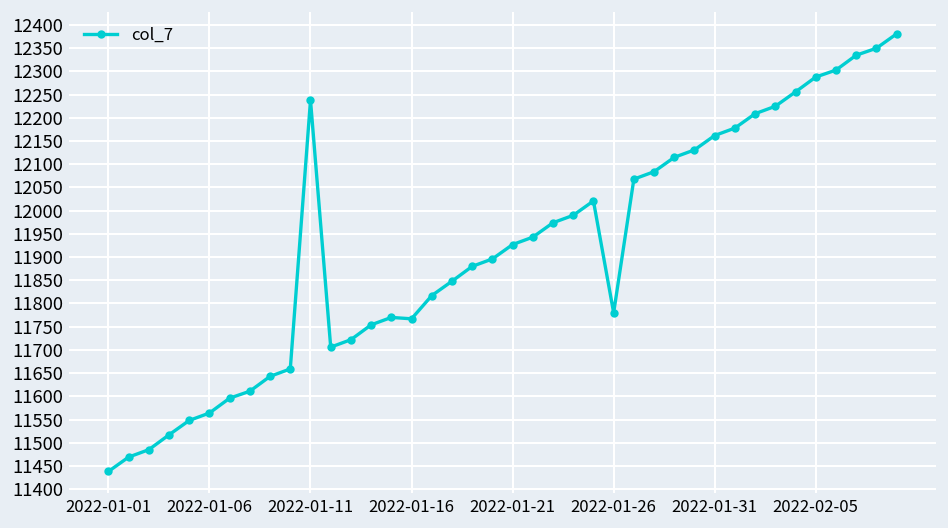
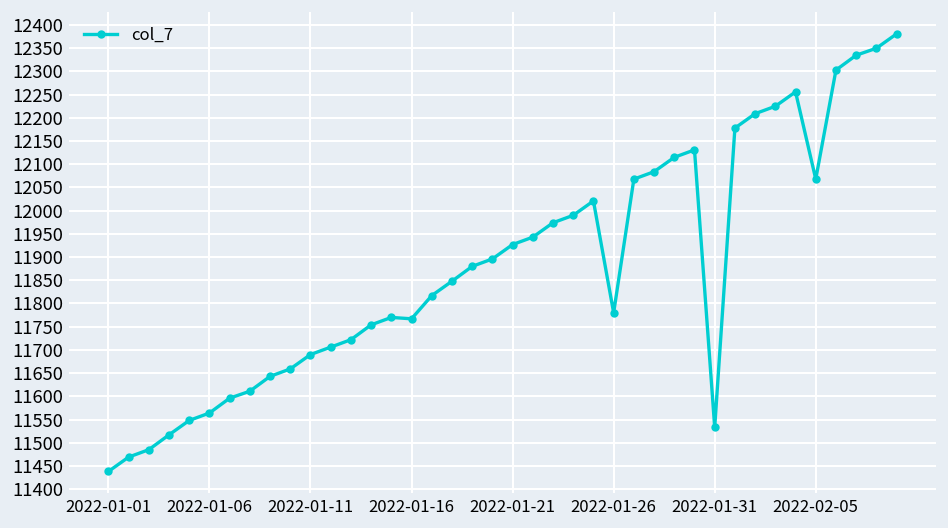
2022-01-11: 12240 -> 11690
2022-01-31: 12160 -> 11530
2022-02-05: 12290 -> 12070
